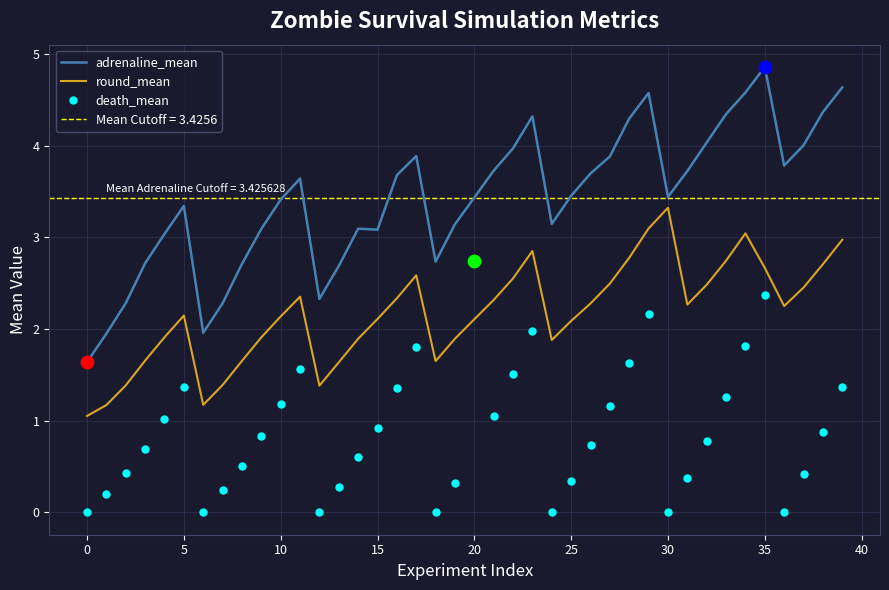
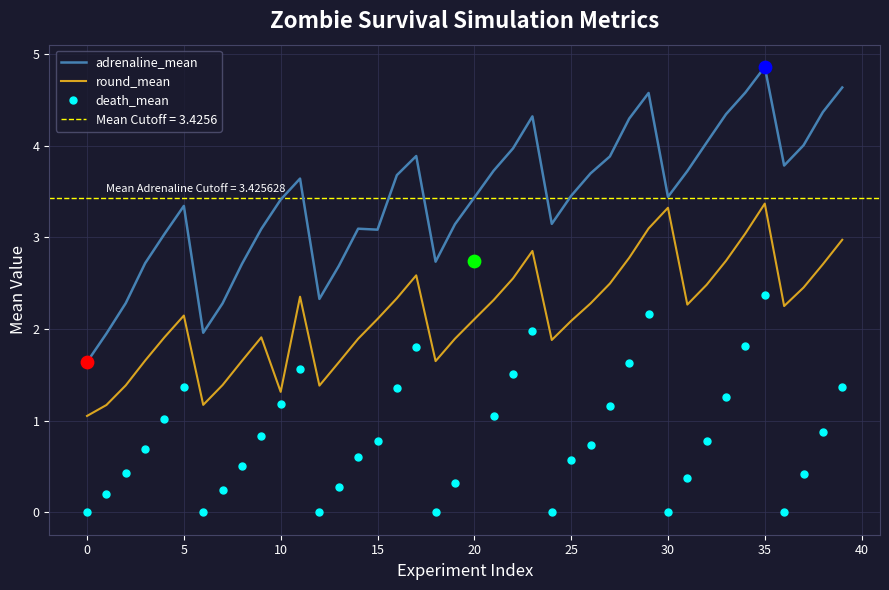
round_mean, 10: 2.1 -> 1.3
death_mean, 15: 0.9 -> 0.8
death_mean, 25: 0.3 -> 0.6
round_mean, 35: 2.7 -> 3.4
